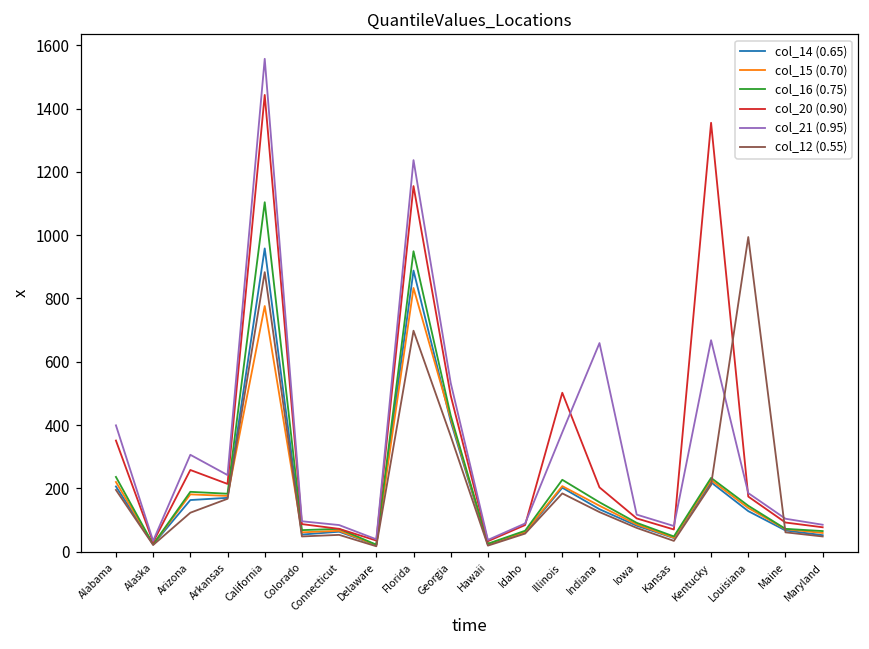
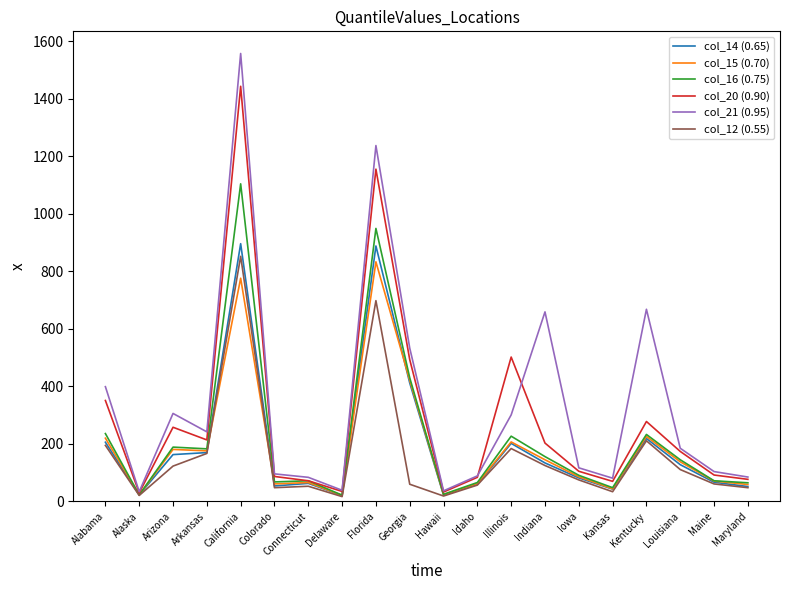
col_14 (0.65), California: 960 -> 900
col_12 (0.55), California: 880 -> 850
col_12 (0.55), Georgia: 370 -> 60
col_21 (0.95), Illinois: 380 -> 300
col_20 (0.90), Kentucky: 1360 -> 280
col_12 (0.55), Louisiana: 990 -> 110
